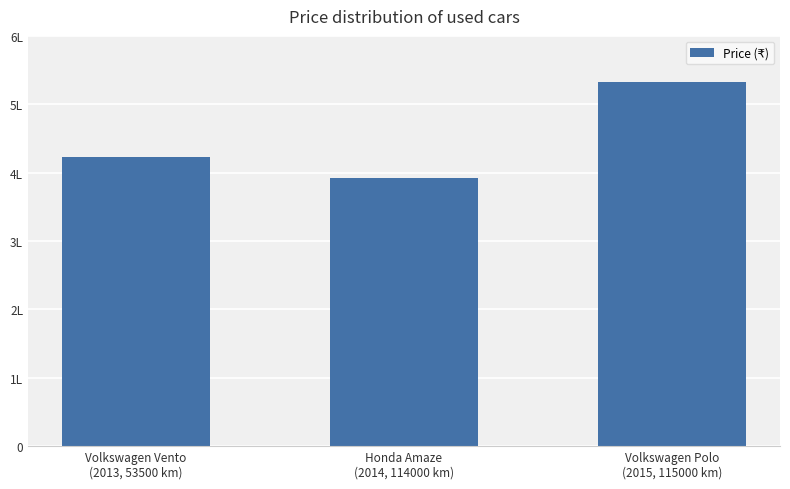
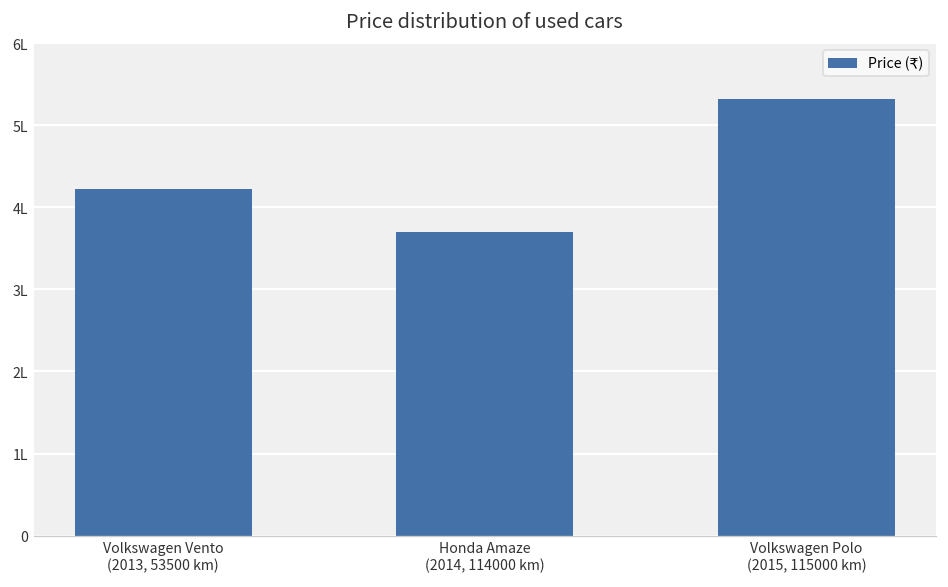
Honda Amaze (2014, 114000 km): 3.9L -> 3.7L
